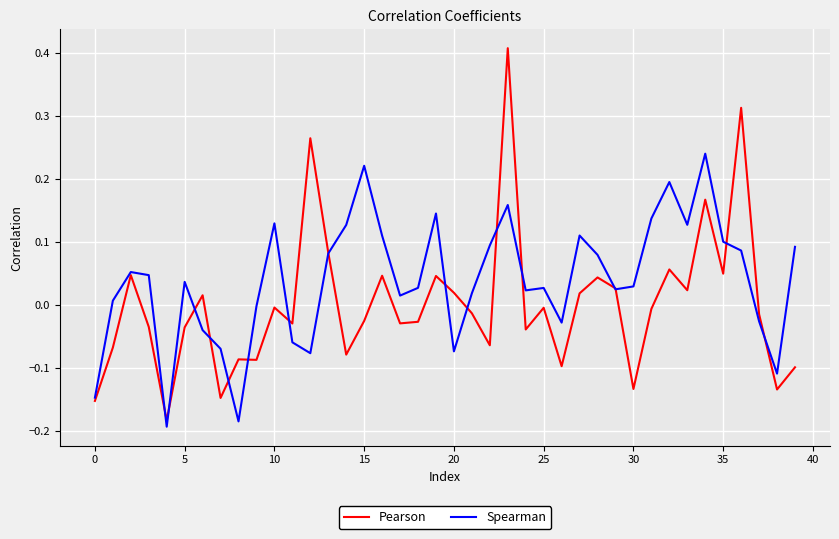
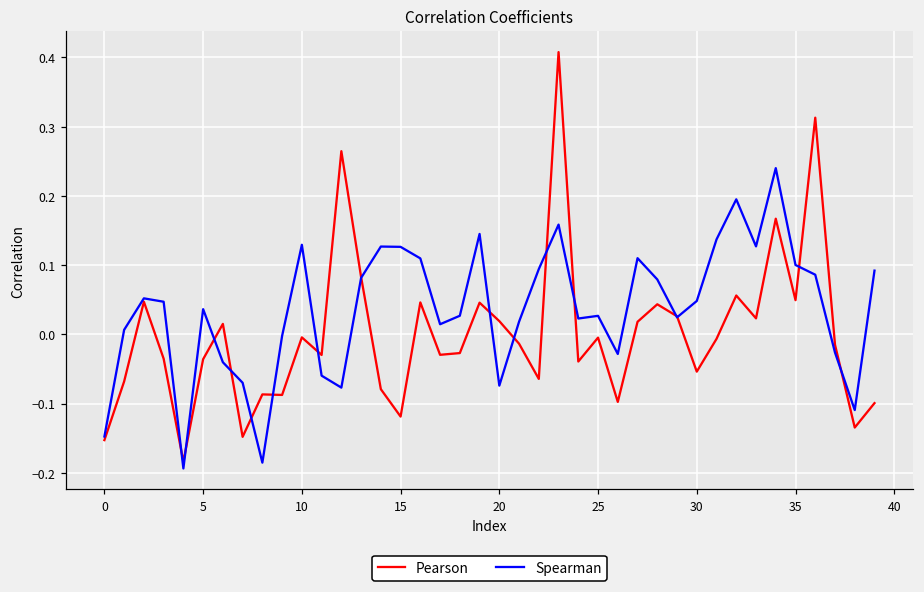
Pearson, 15: -0.03 -> -0.12
Spearman, 15: 0.22 -> 0.13
Pearson, 30: -0.13 -> -0.05
Spearman, 30: 0.03 -> 0.05
